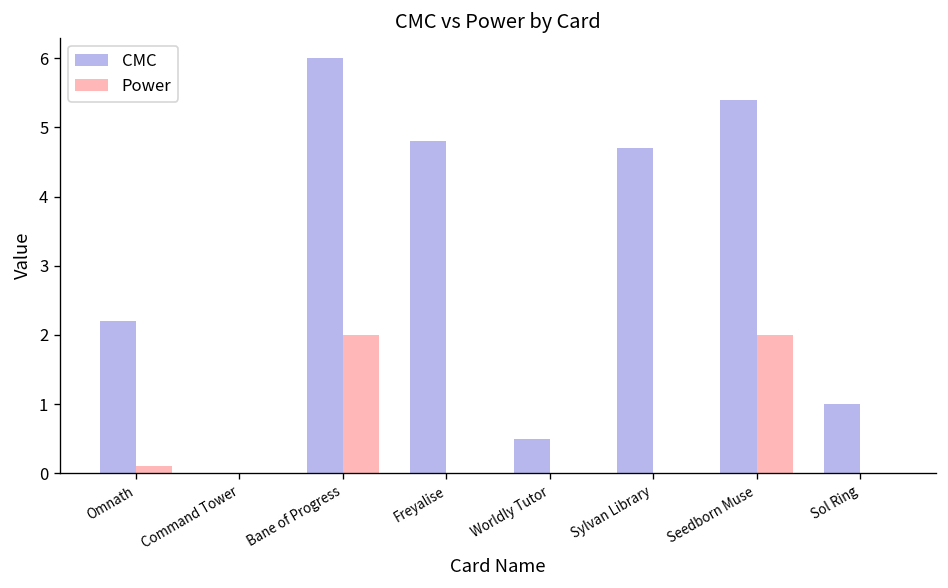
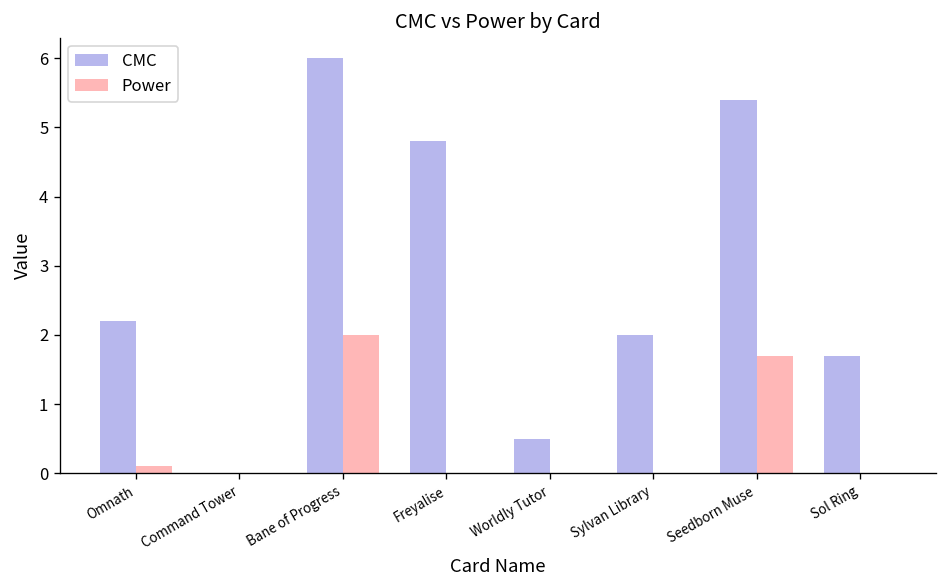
CMC, Sylvan Library: 4.7 -> 2.0
Power, Seedborn Muse: 2.0 -> 1.7
CMC, Sol Ring: 1.0 -> 1.7
